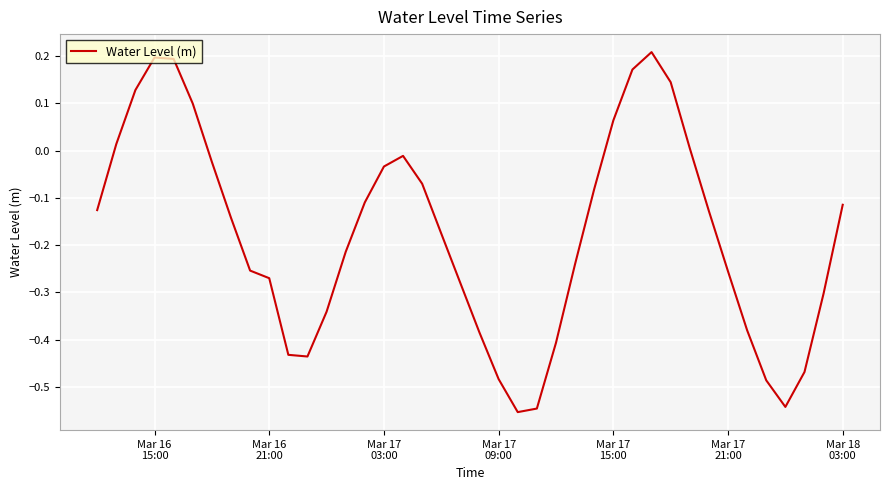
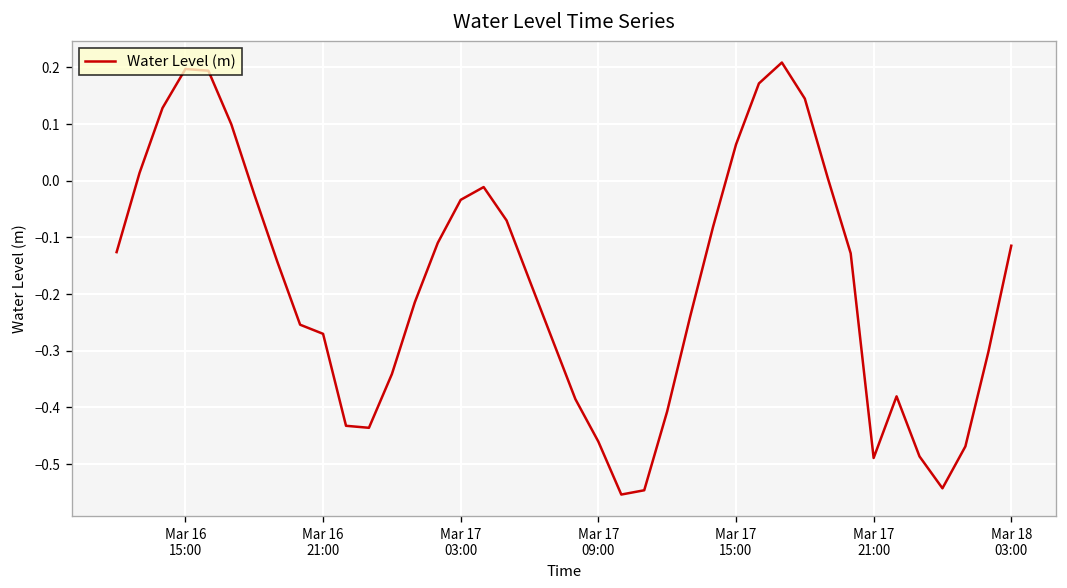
Mar 17 09:00: -0.48 -> -0.46
Mar 17 21:00: -0.26 -> -0.49
